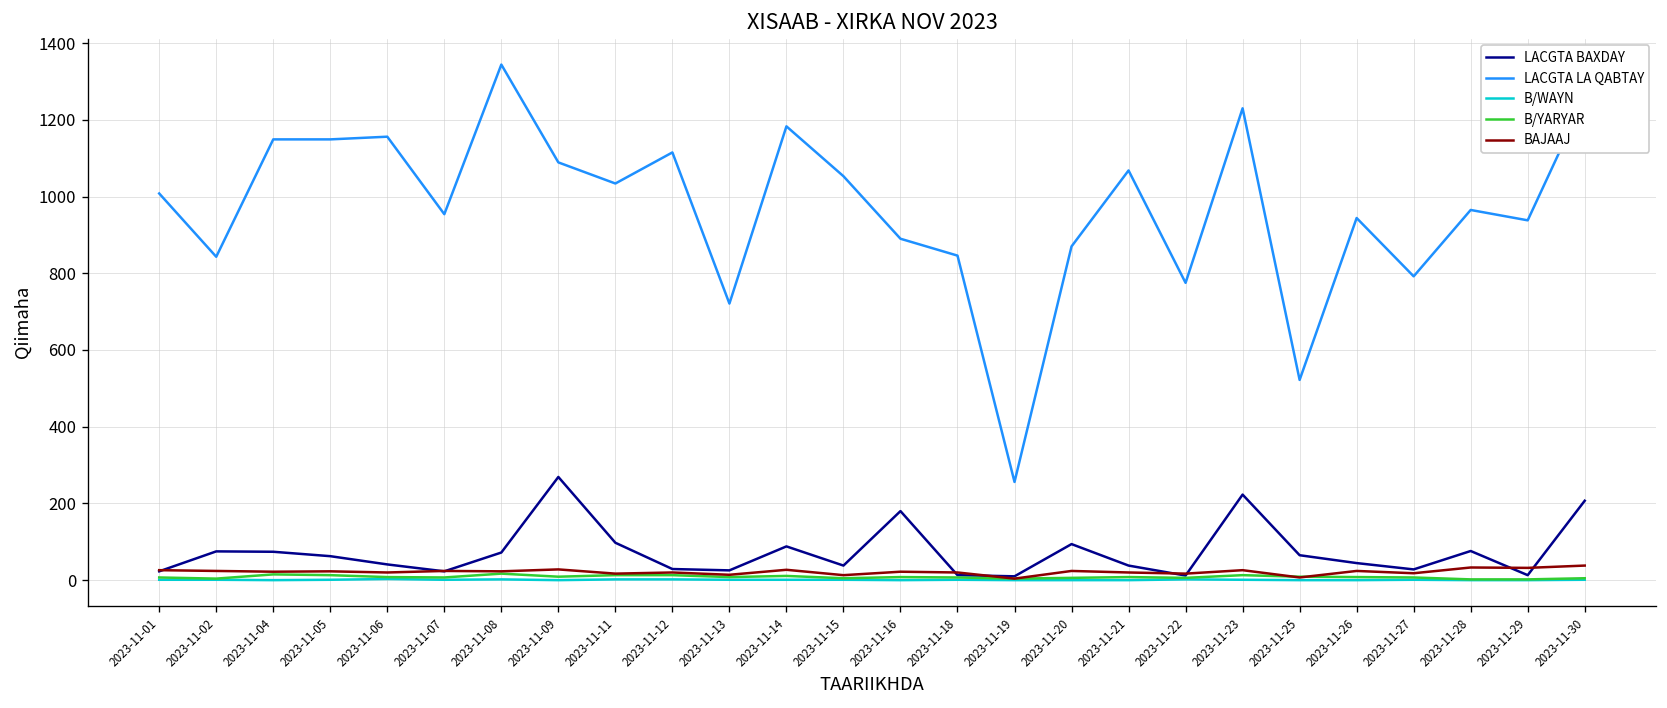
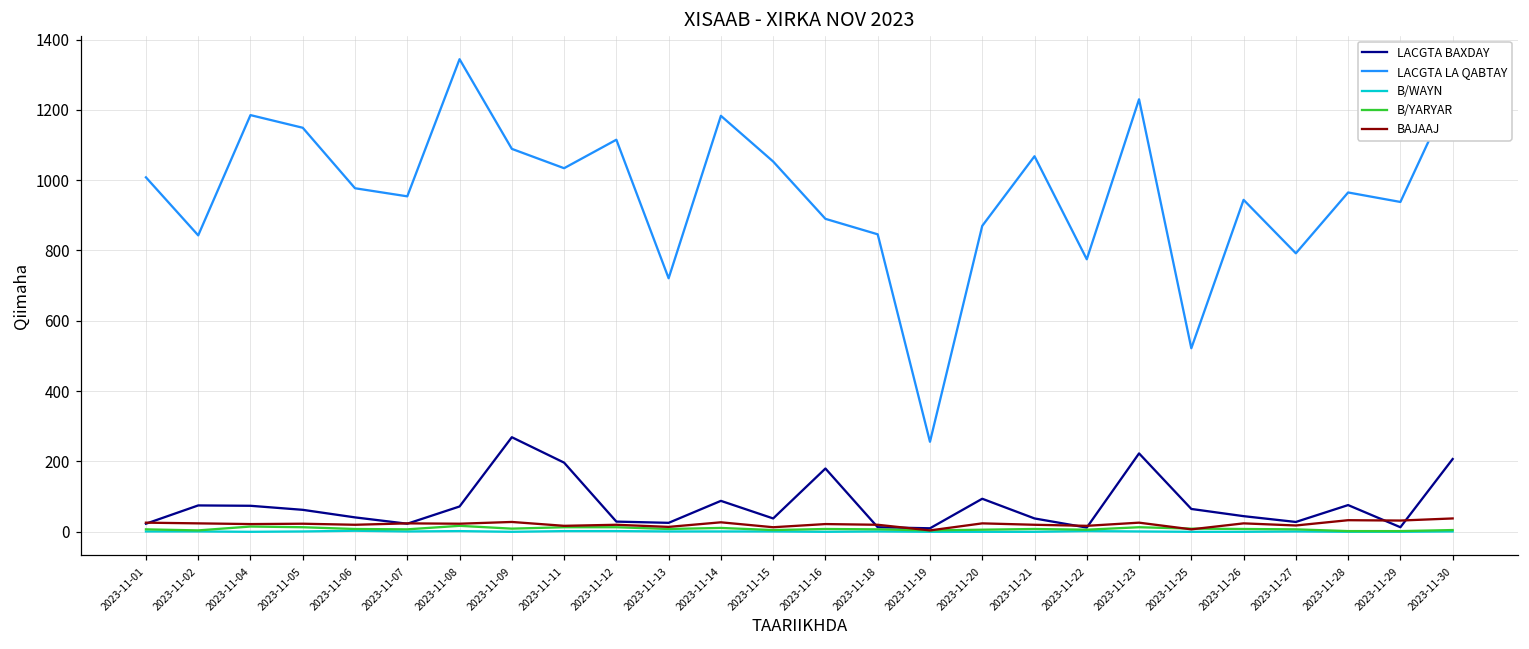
LACGTA LA QABTAY, 2023-11-04: 1150 -> 1190
LACGTA LA QABTAY, 2023-11-06: 1160 -> 980
LACGTA BAXDAY, 2023-11-11: 100 -> 200
